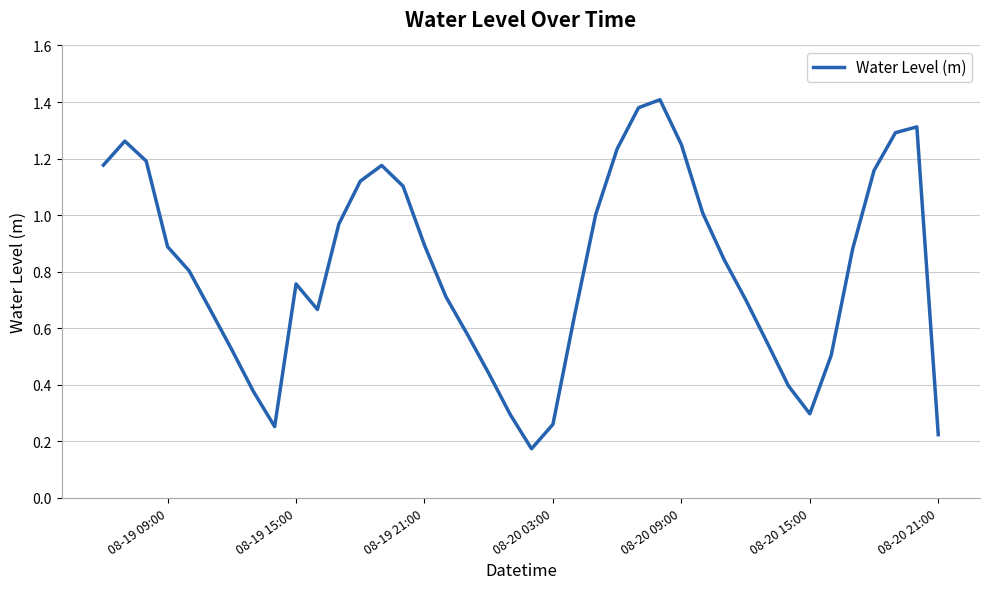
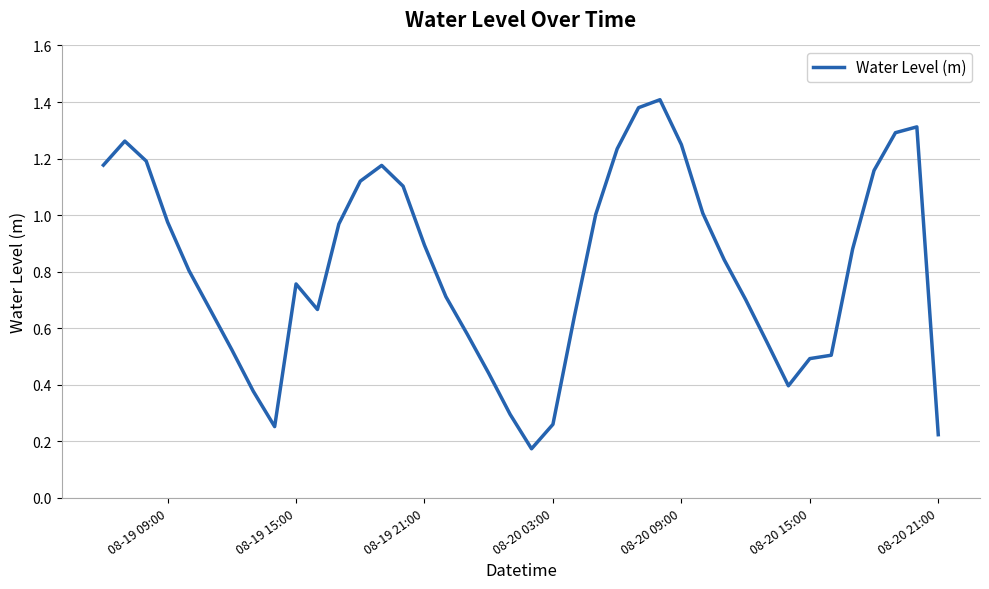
08-19 09:00: 0.89 -> 0.98
08-20 15:00: 0.30 -> 0.49
